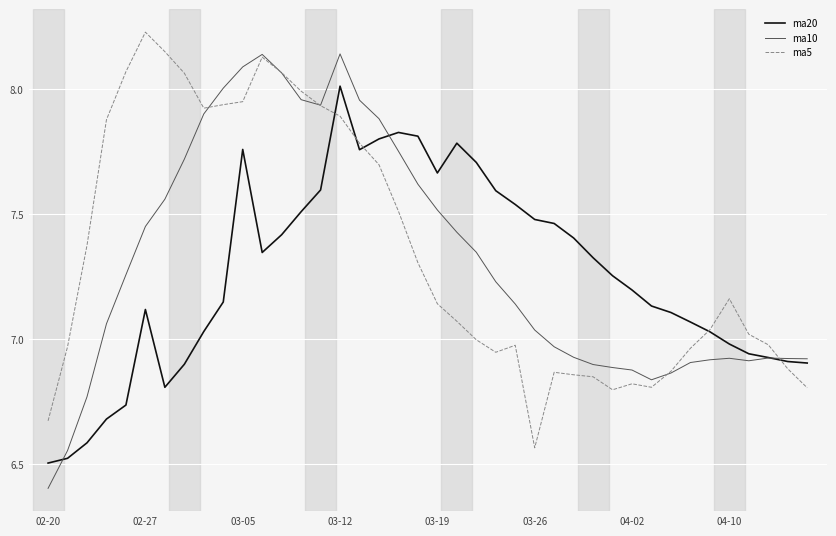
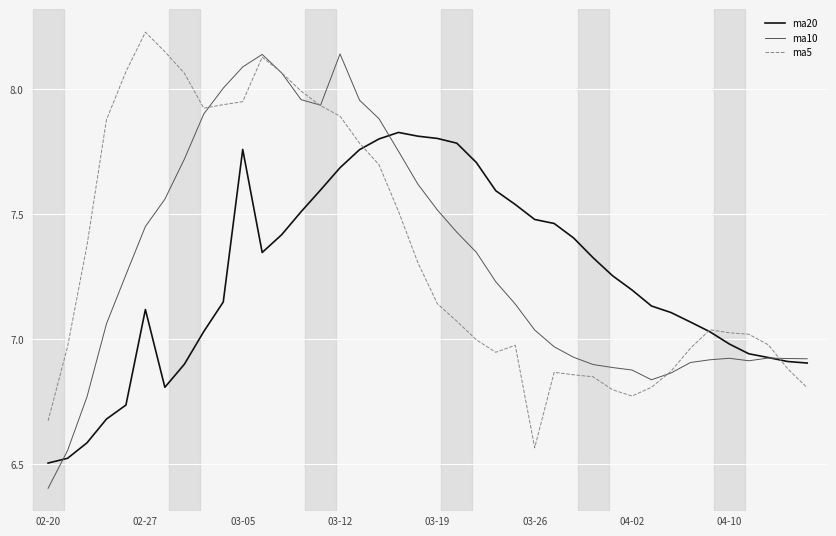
ma20, 03-12: 8.01 -> 7.69
ma20, 03-19: 7.67 -> 7.80
ma5, 04-02: 6.82 -> 6.77
ma5, 04-10: 7.16 -> 7.03
